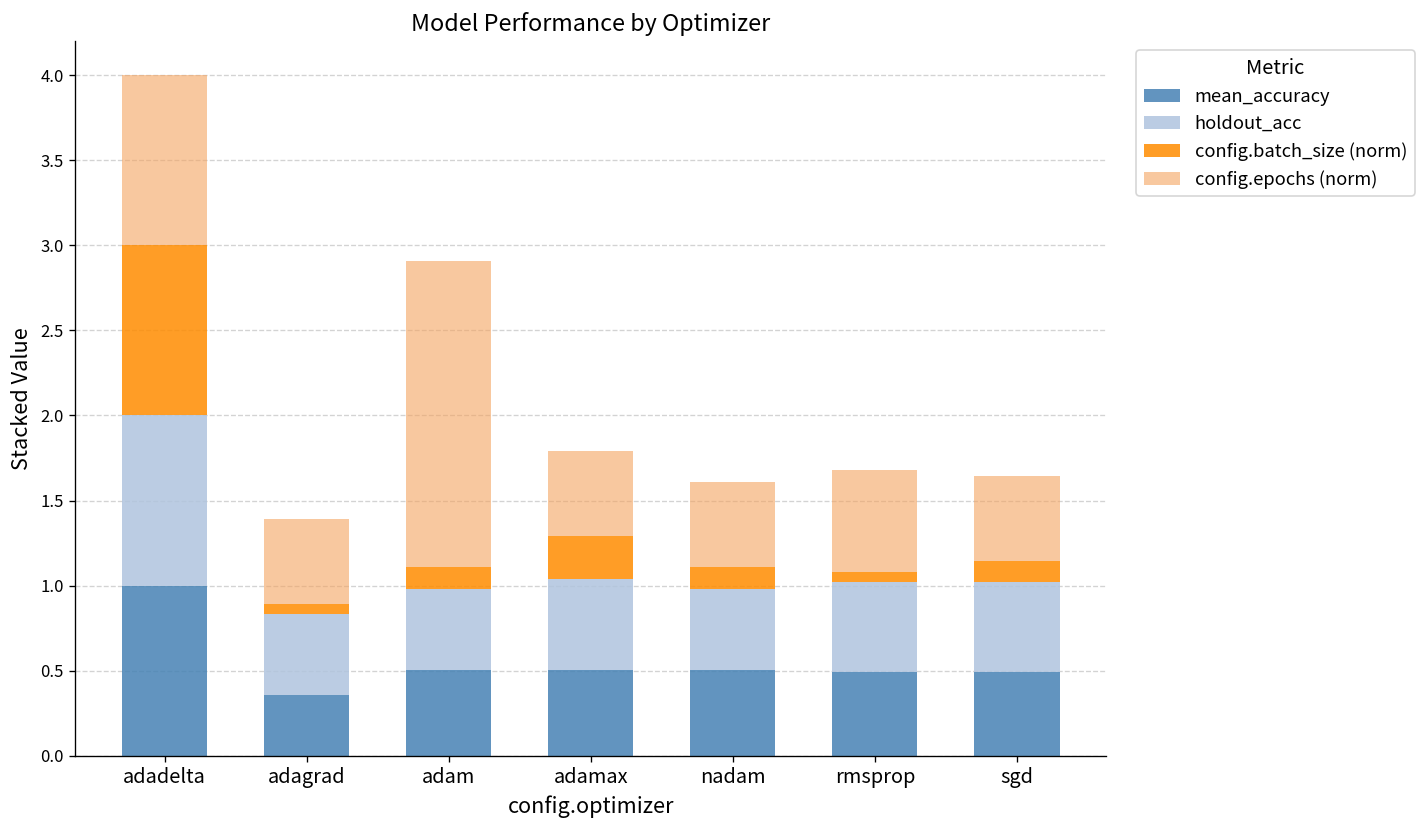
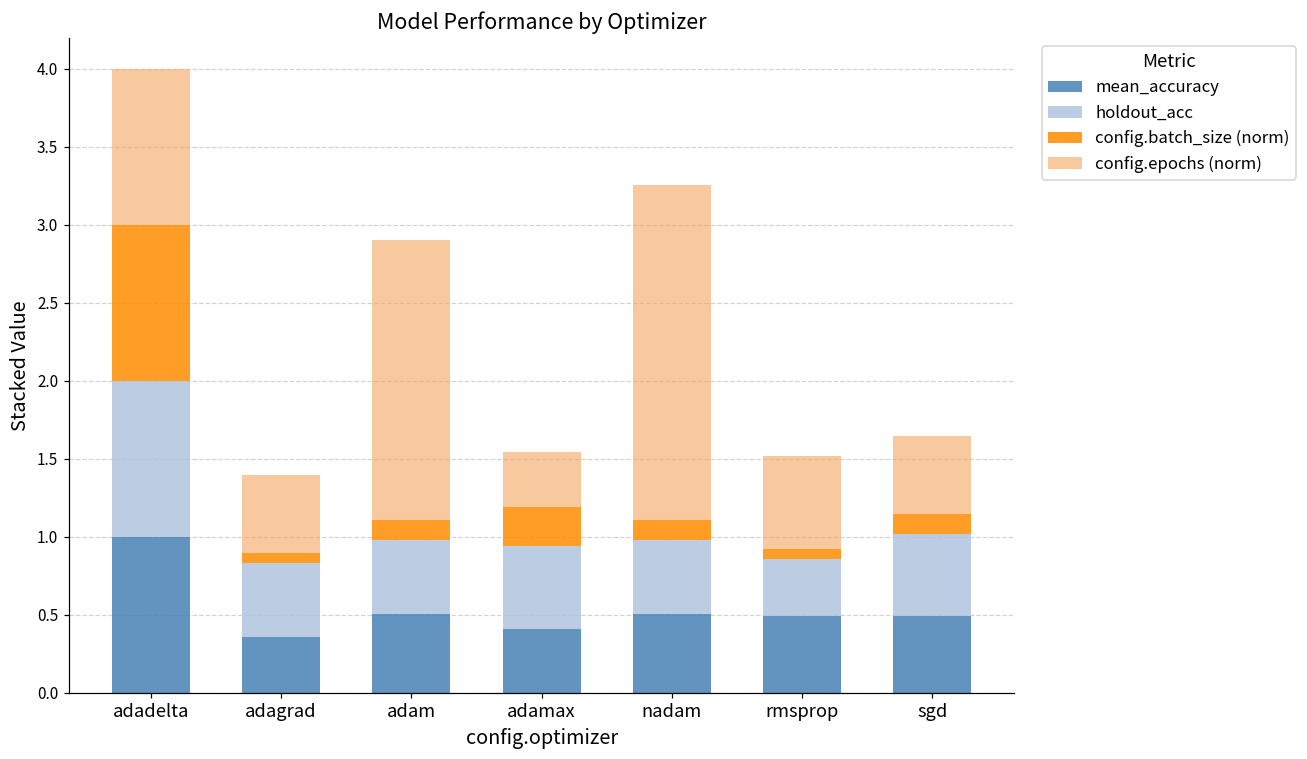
mean_accuracy, adamax: 0.51 -> 0.41
config.epochs (norm), adamax: 0.50 -> 0.35
config.epochs (norm), nadam: 0.50 -> 2.15
holdout_acc, rmsprop: 0.52 -> 0.36
